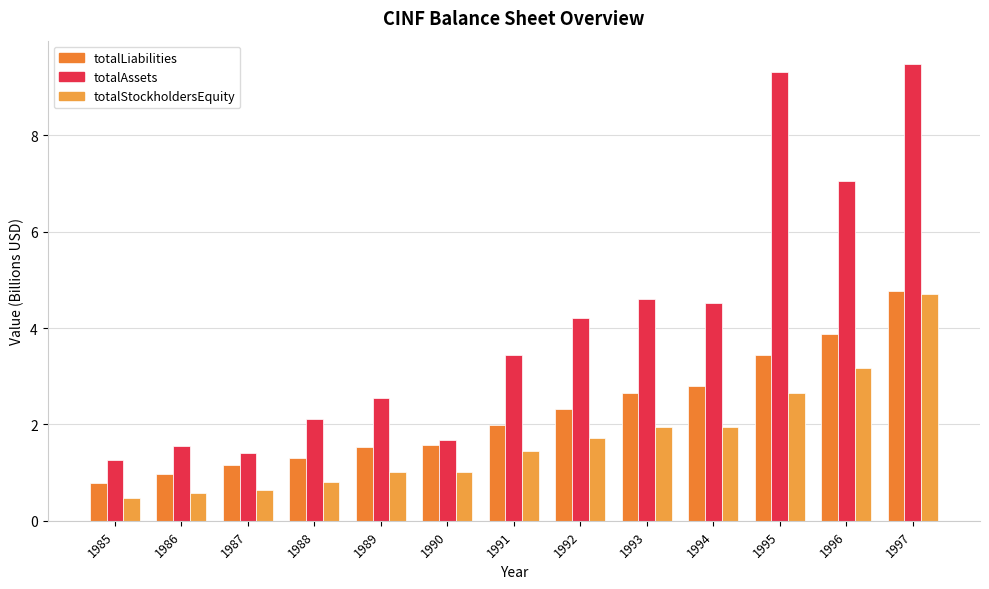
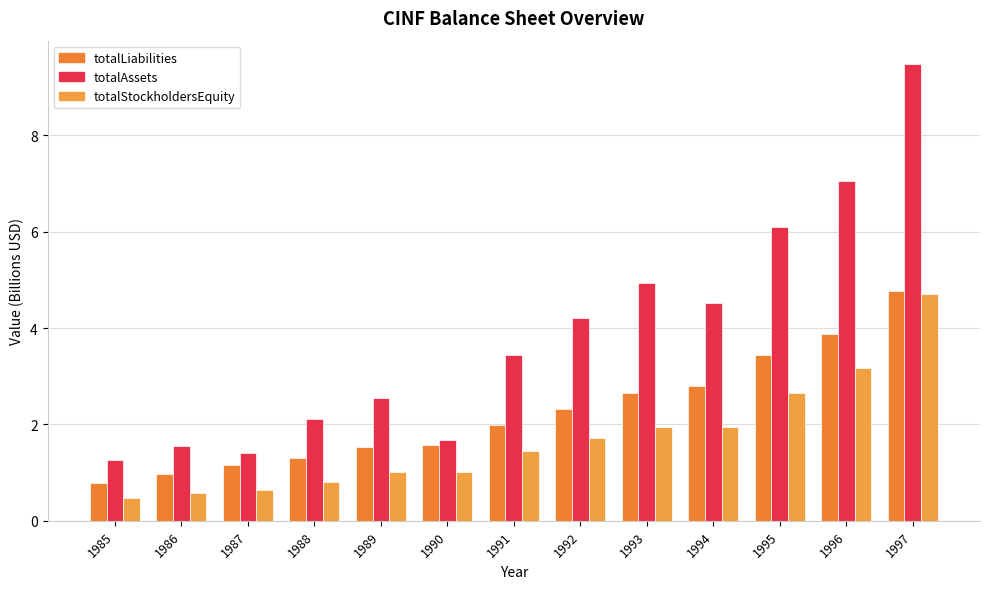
totalAssets, 1993: 4.6 -> 4.9
totalAssets, 1995: 9.3 -> 6.1
